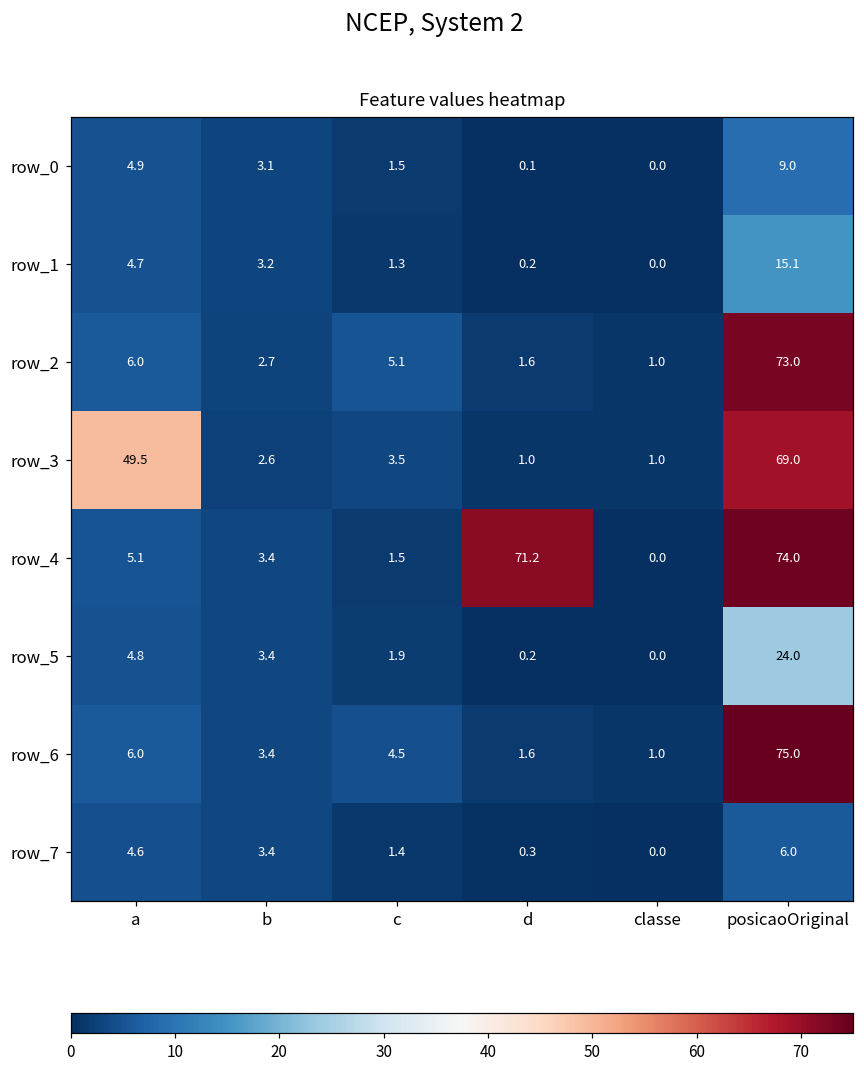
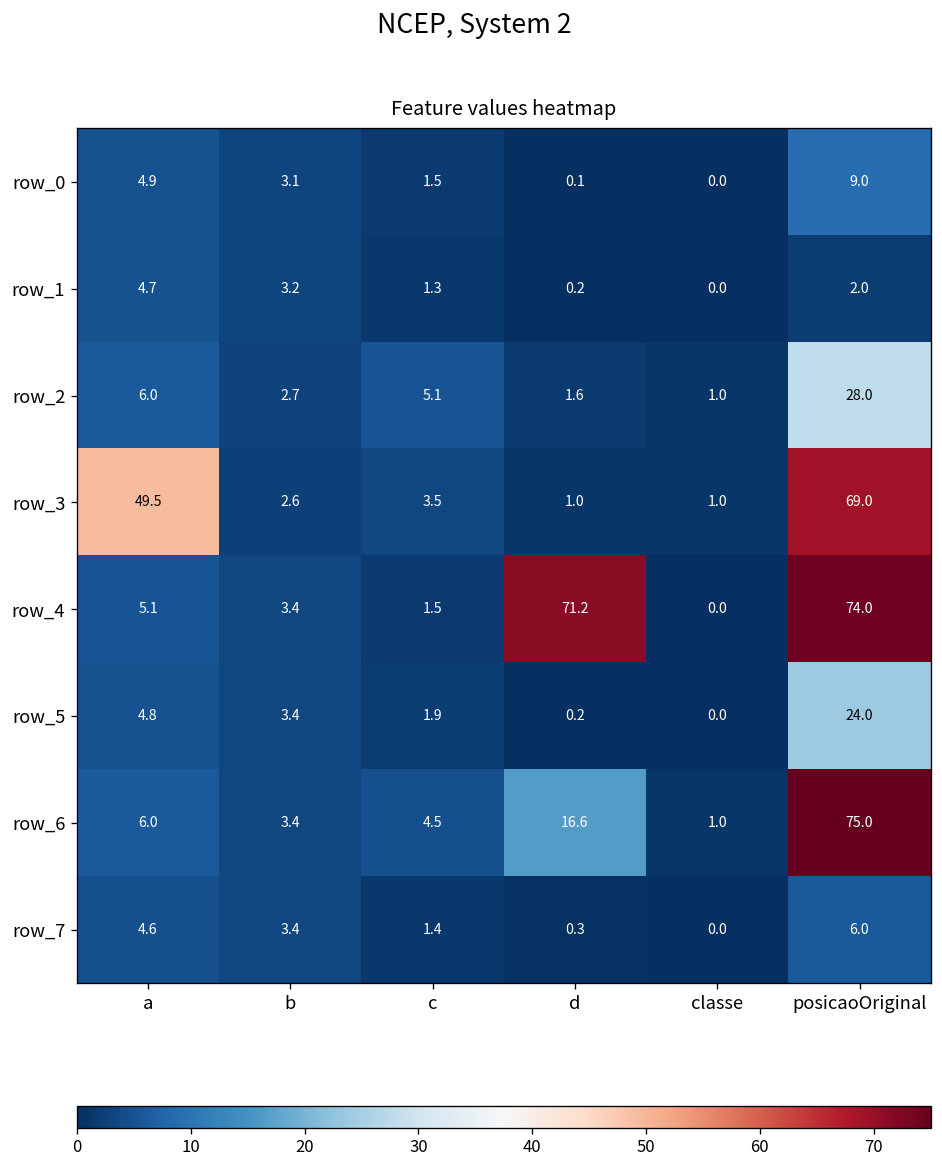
row_1, posicaoOriginal: 15.1 -> 2.0
row_2, posicaoOriginal: 73.0 -> 28.0
row_6, d: 1.6 -> 16.6
